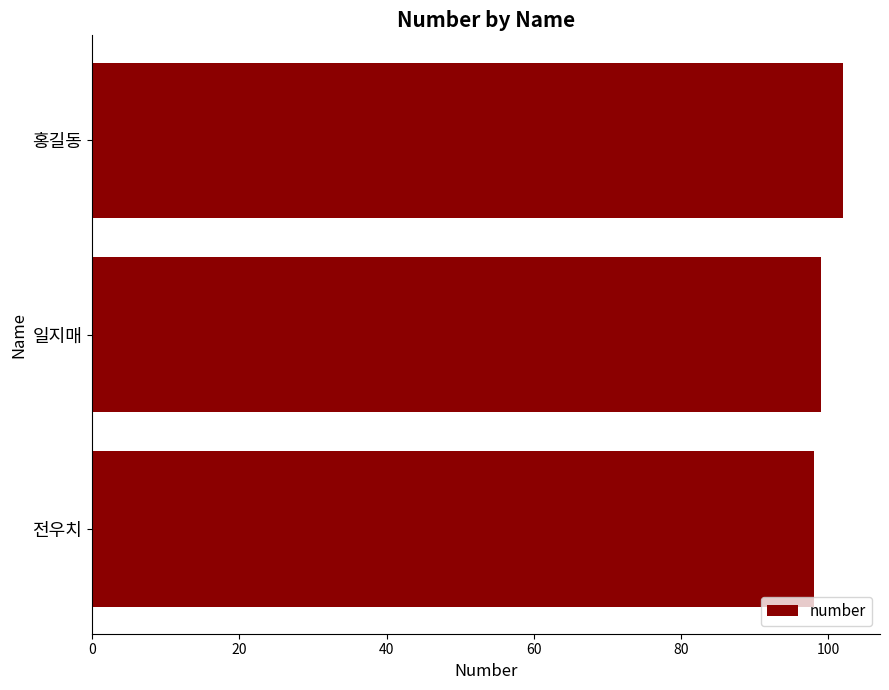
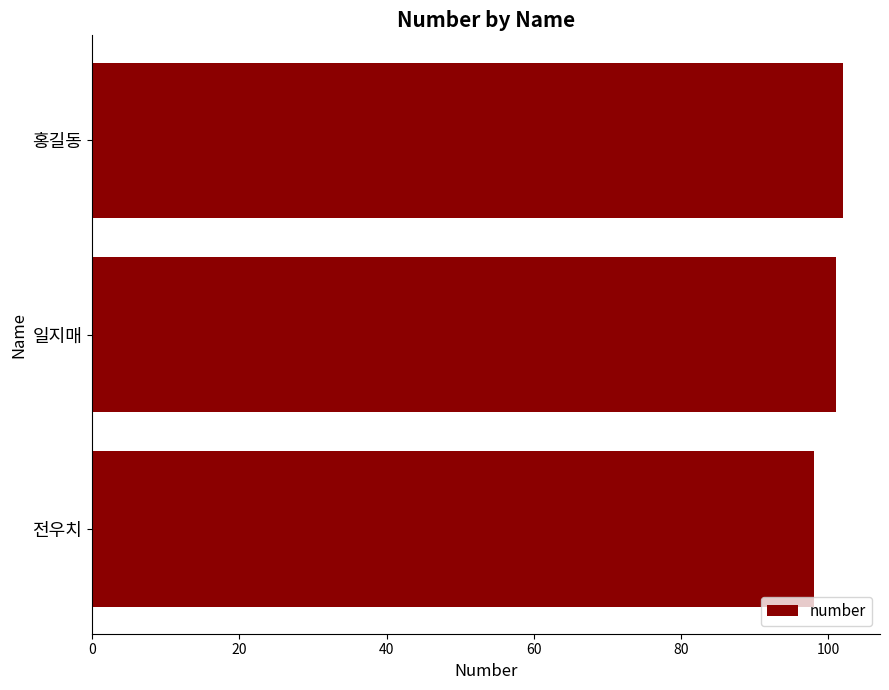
일지매: 99 -> 101
